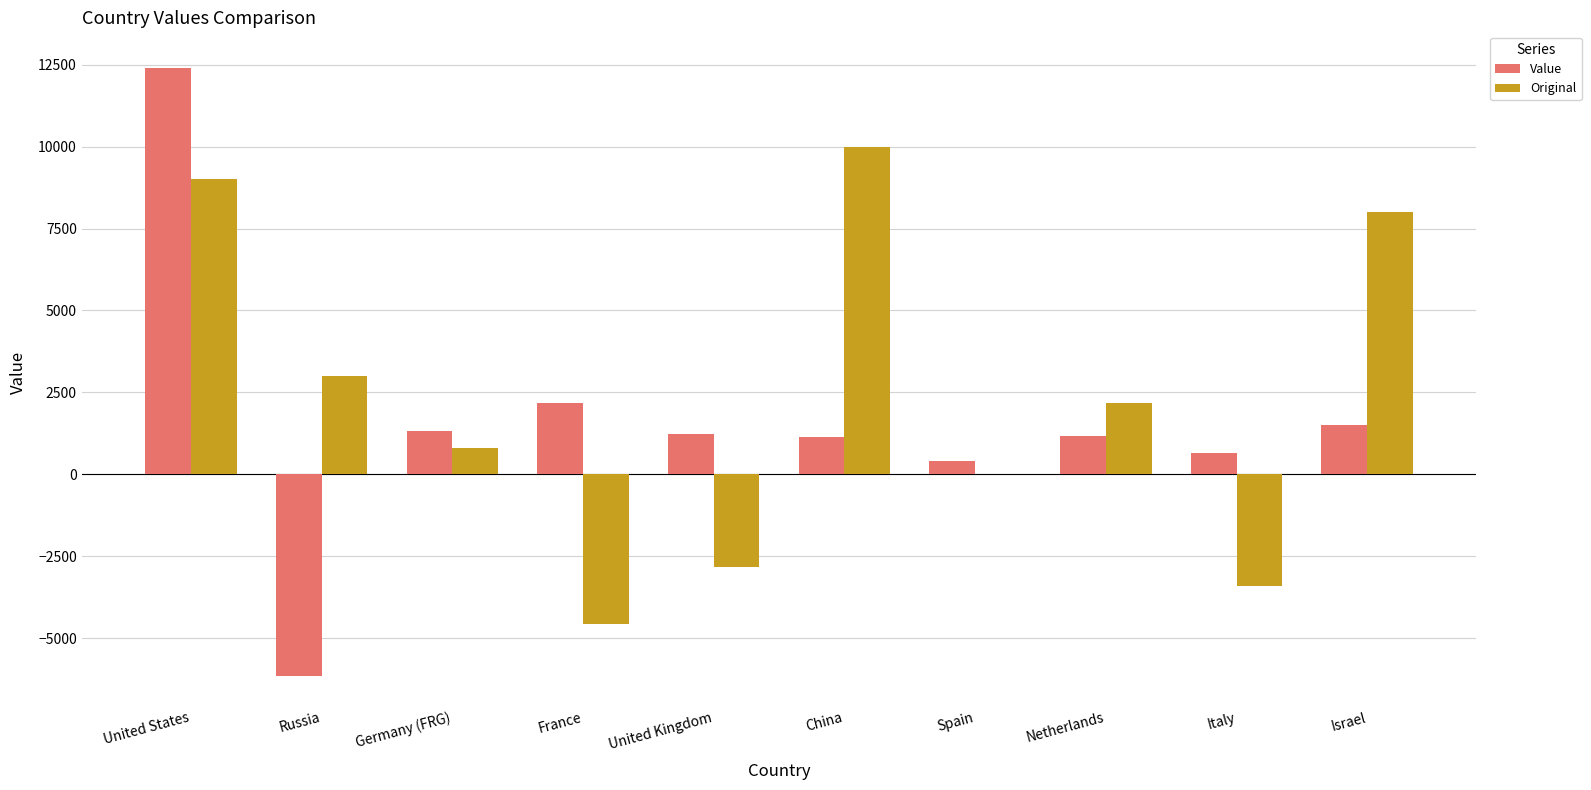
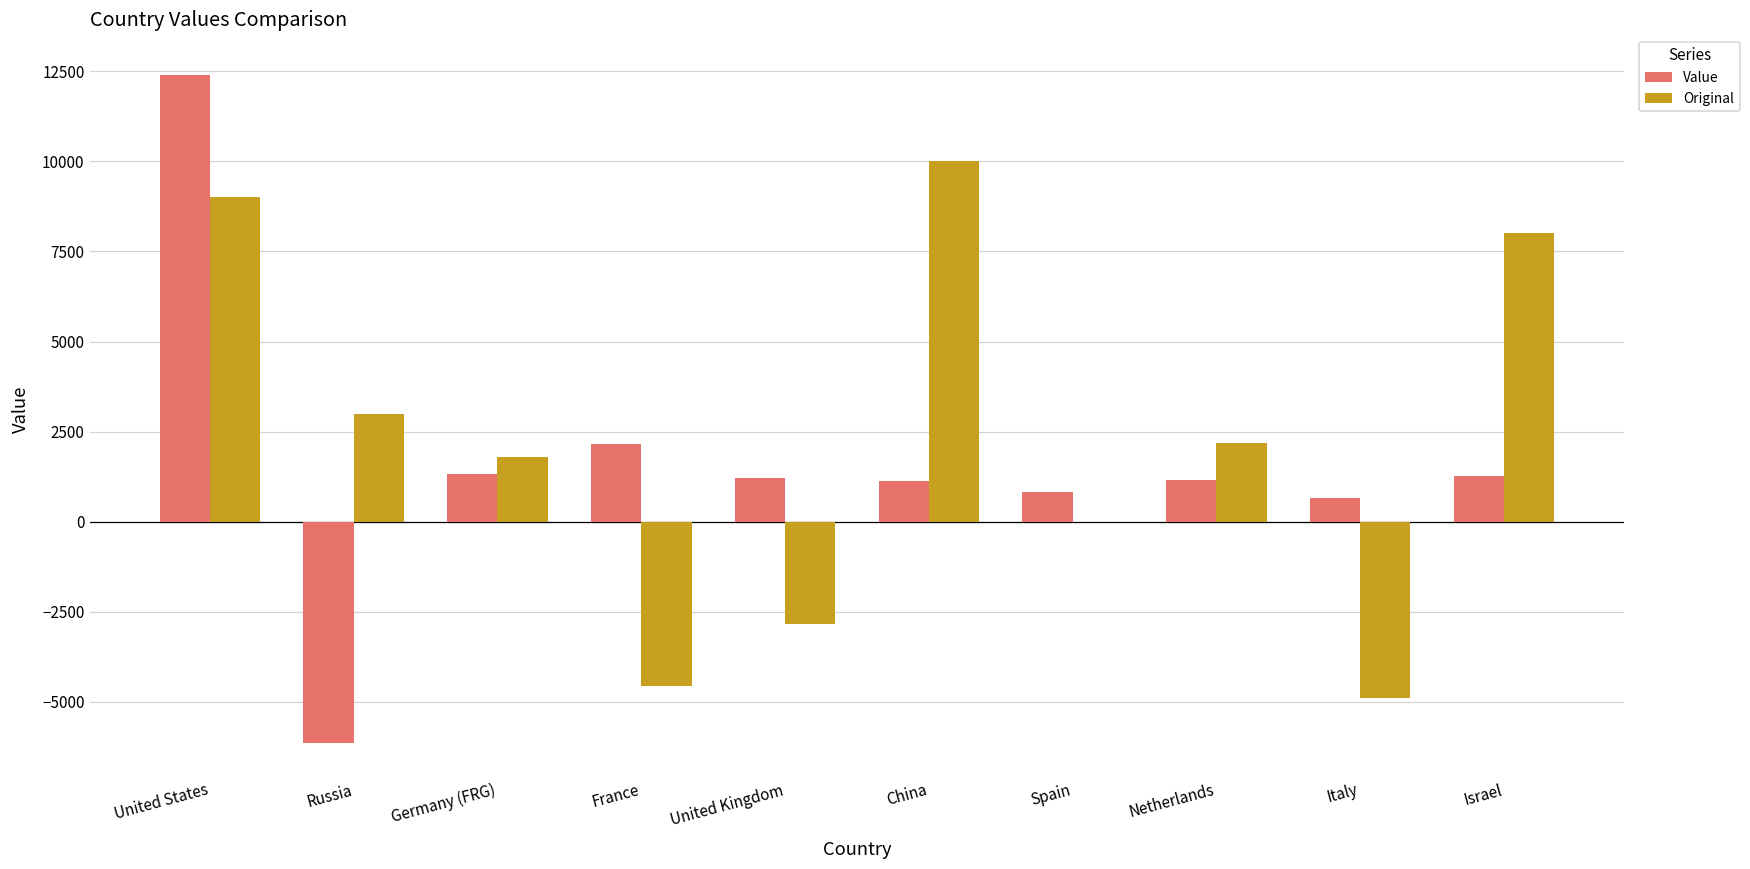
Original, Germany (FRG): 800 -> 1800
Value, Spain: 400 -> 800
Original, Italy: -3400 -> -4900
Value, Israel: 1500 -> 1300
